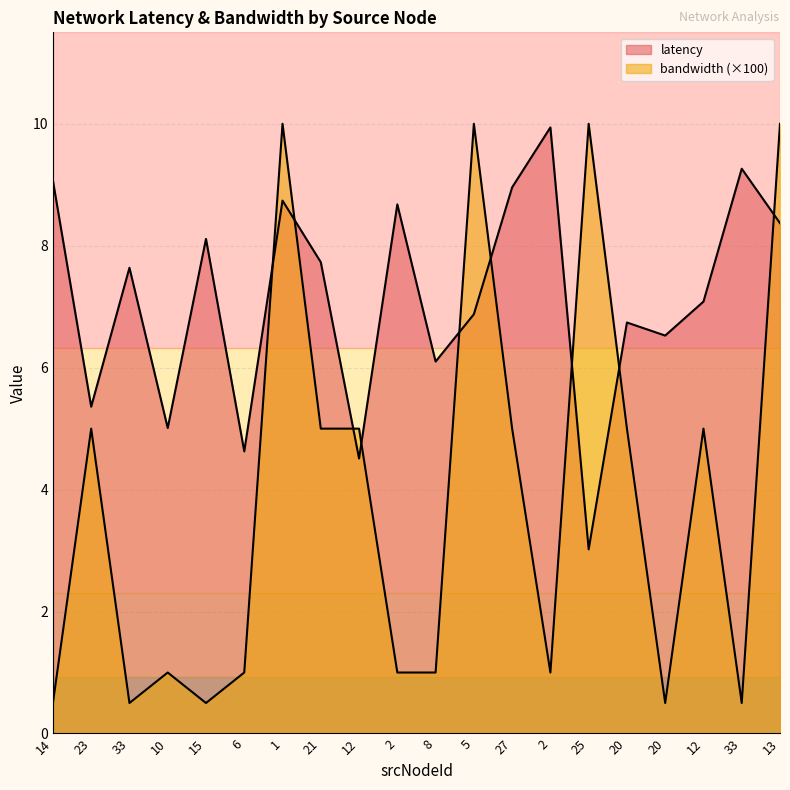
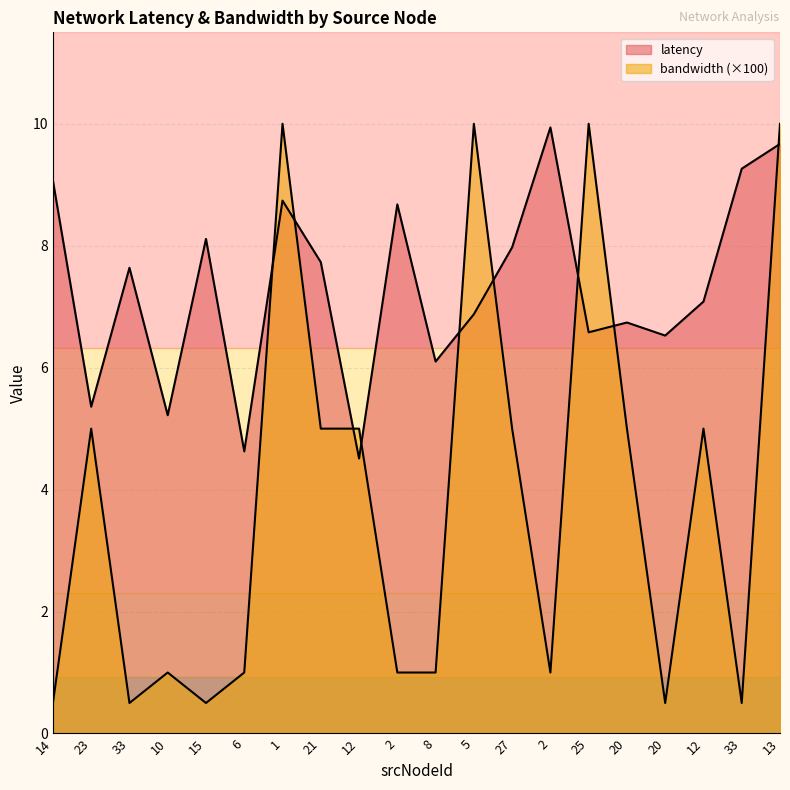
latency, 10: 5.0 -> 5.2
latency, 27: 9.0 -> 8.0
latency, 25: 3.0 -> 6.6
latency, 13: 8.4 -> 9.7
